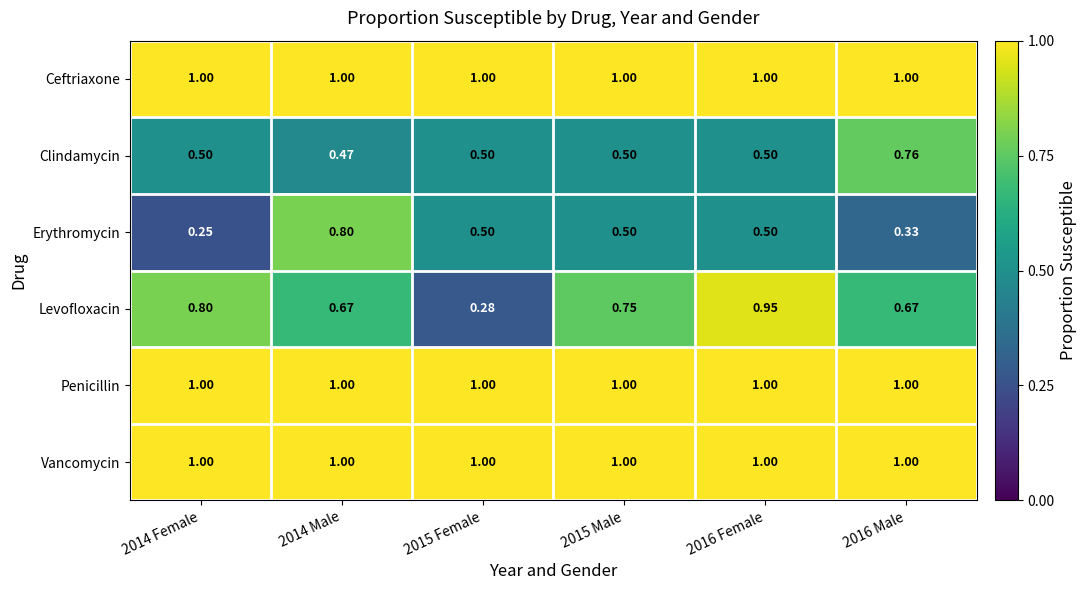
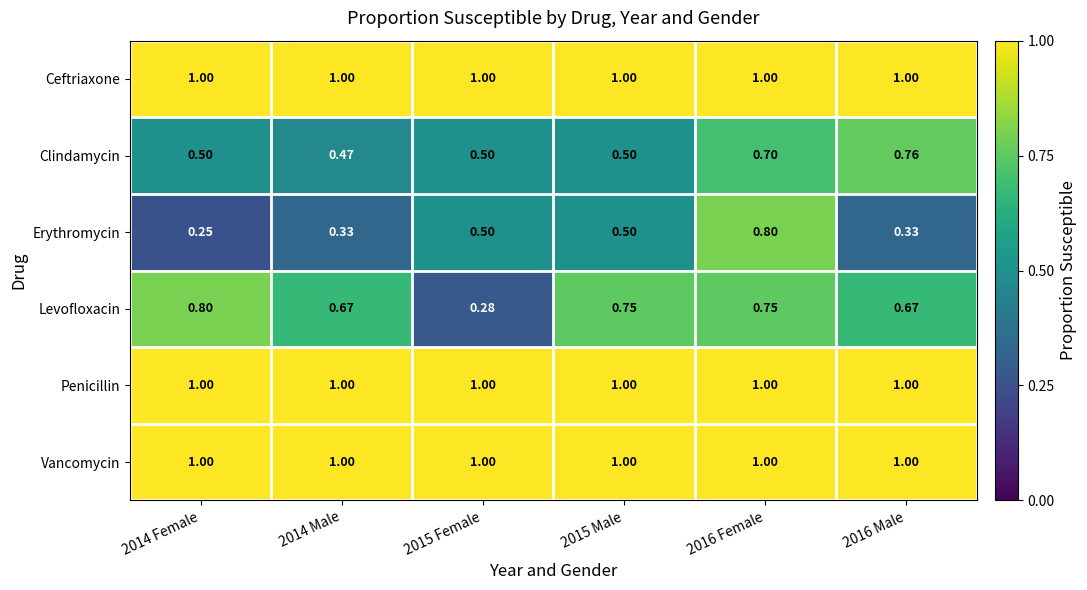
Clindamycin, 2016 Female: 0.50 -> 0.70
Erythromycin, 2014 Male: 0.80 -> 0.33
Erythromycin, 2016 Female: 0.50 -> 0.80
Levofloxacin, 2016 Female: 0.95 -> 0.75
